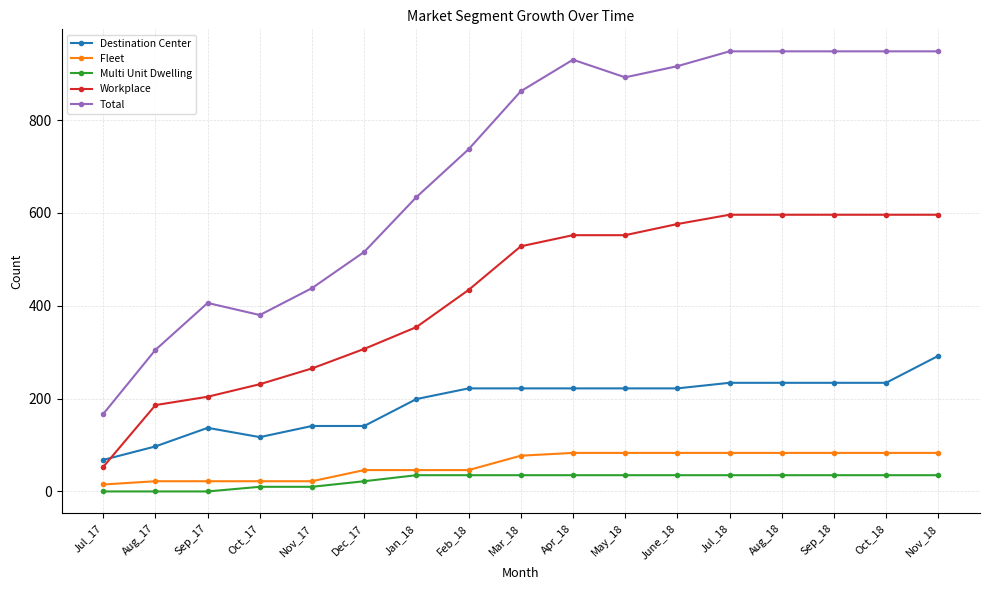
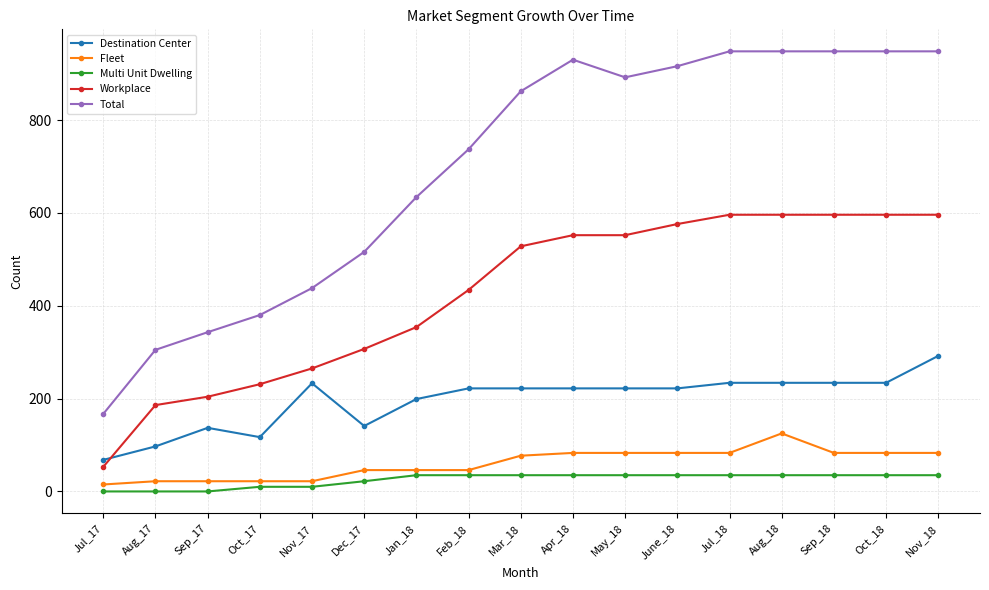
Total, Sep_17: 410 -> 340
Destination Center, Nov_17: 140 -> 230
Fleet, Aug_18: 80 -> 130
